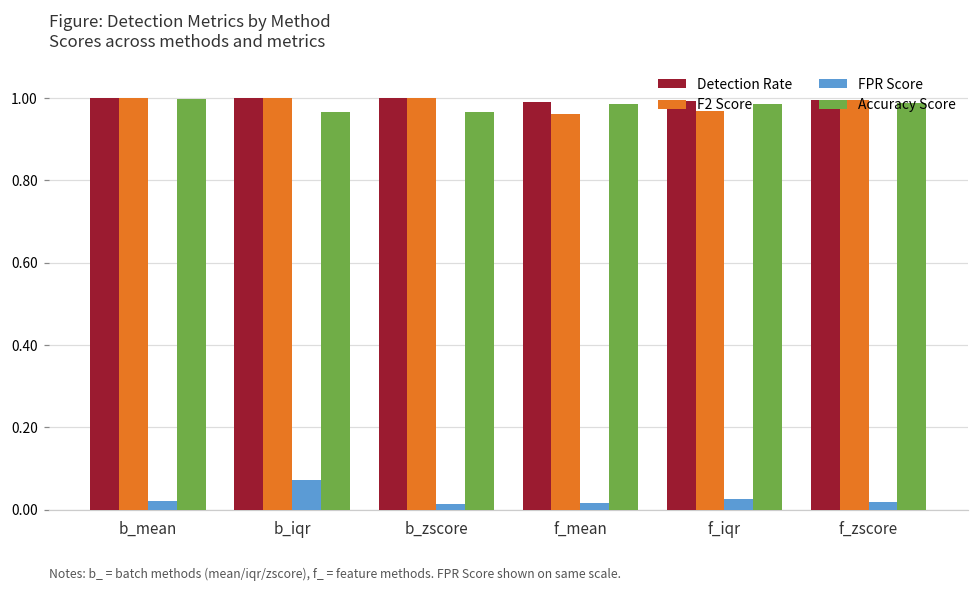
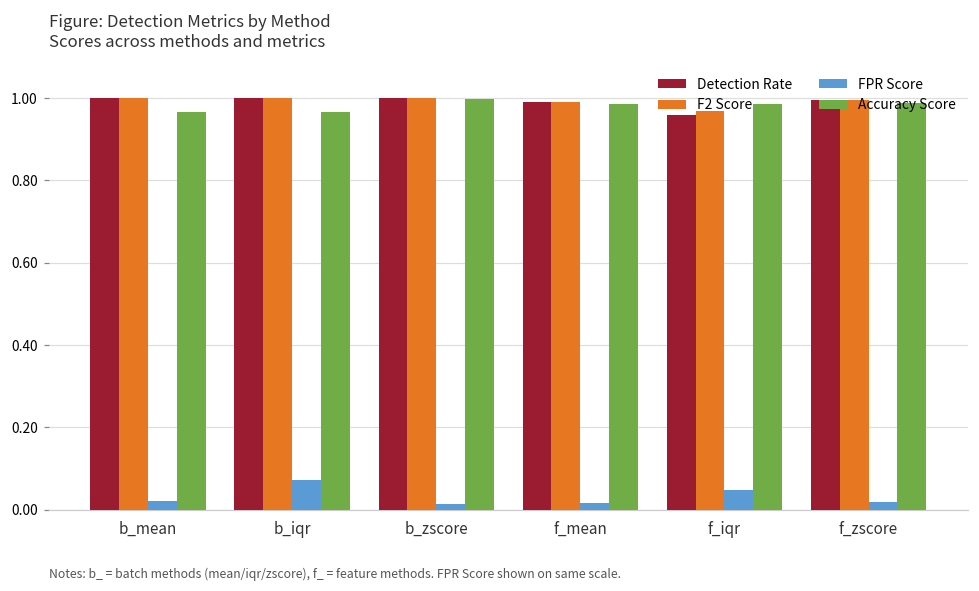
Accuracy Score, b_mean: 1.00 -> 0.97
Accuracy Score, b_zscore: 0.97 -> 1.00
F2 Score, f_mean: 0.96 -> 0.99
Detection Rate, f_iqr: 0.99 -> 0.96
FPR Score, f_iqr: 0.03 -> 0.05
